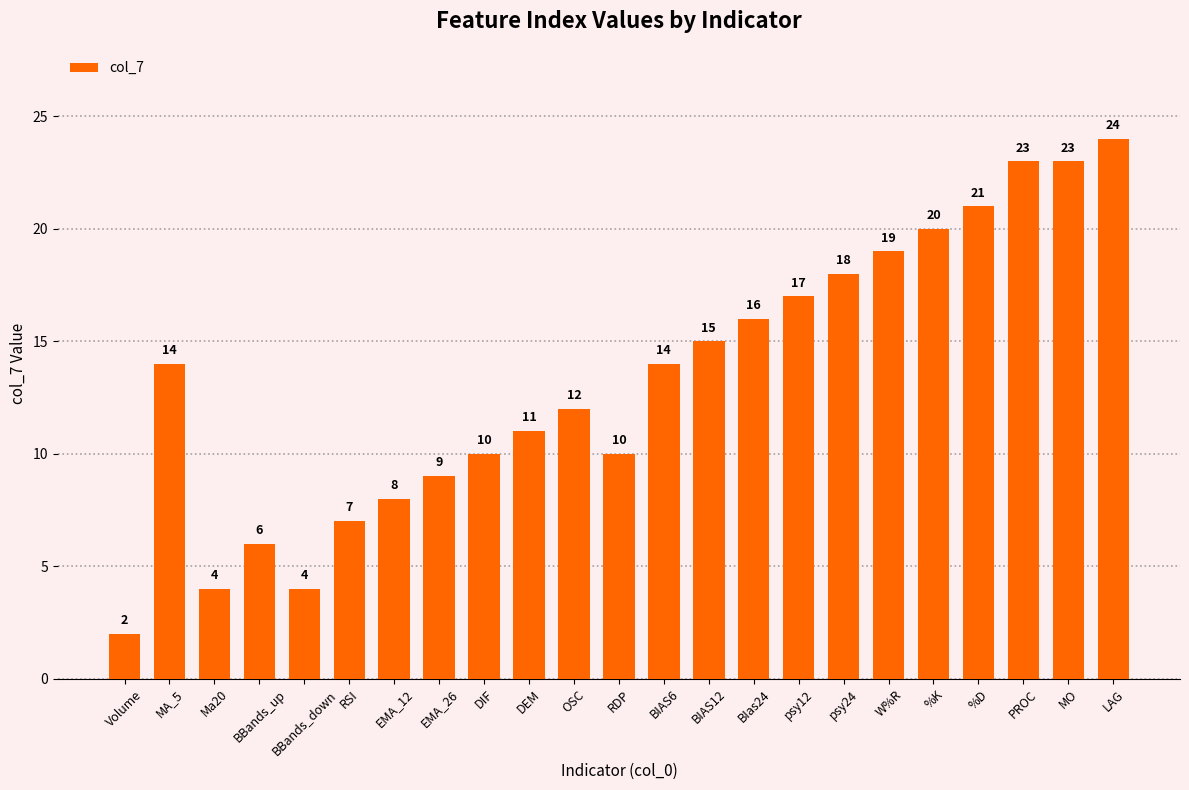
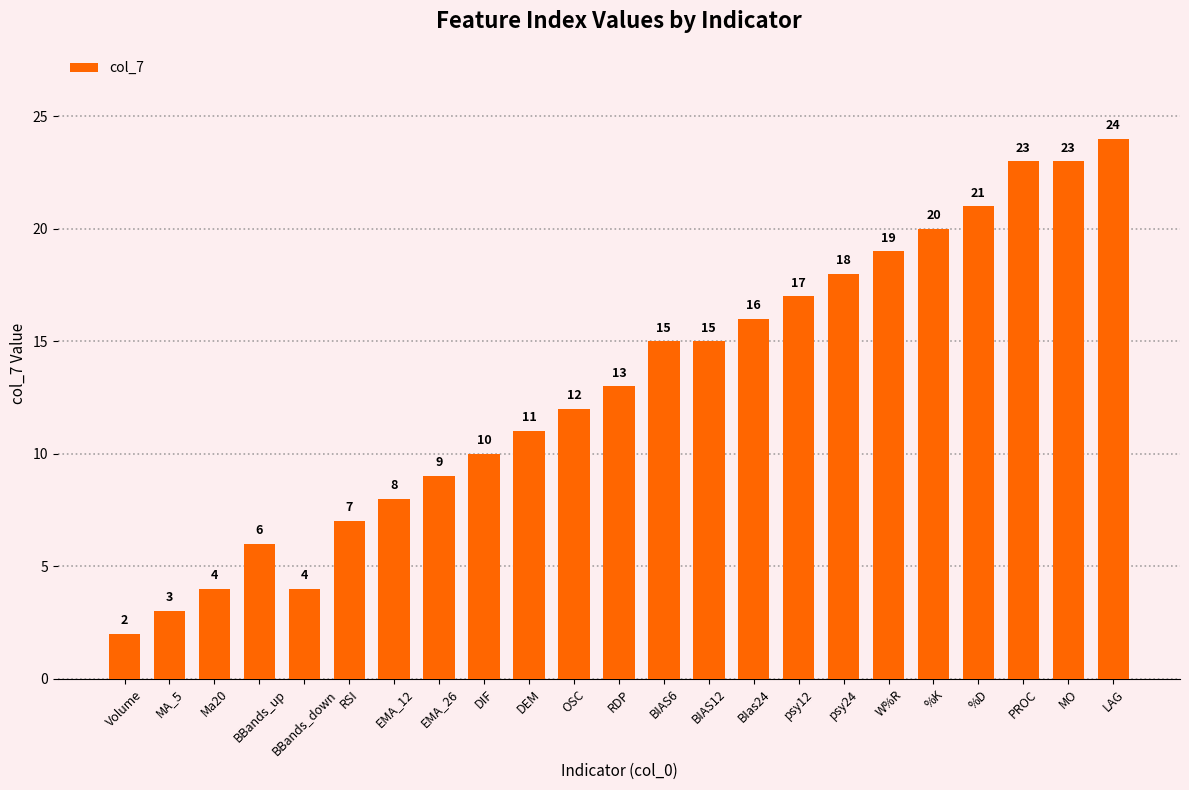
MA_5: 14 -> 3
RDP: 10 -> 13
BIAS6: 14 -> 15
